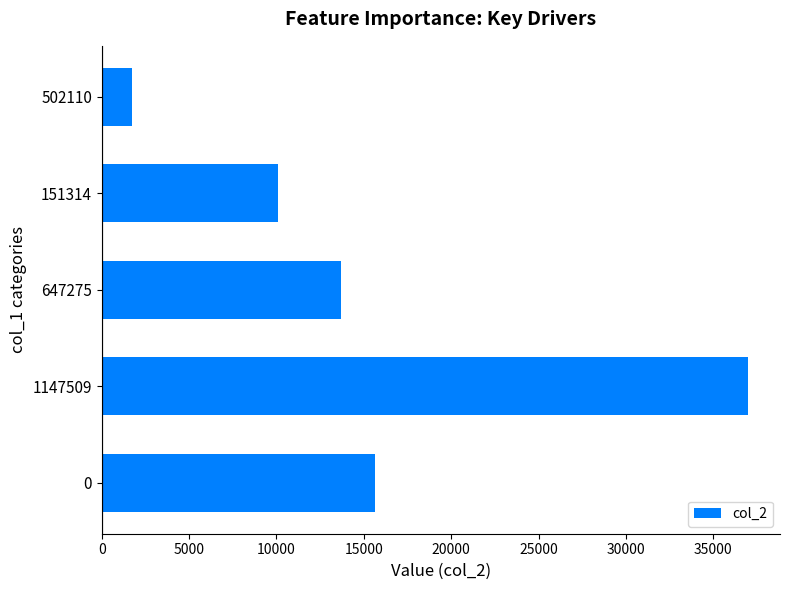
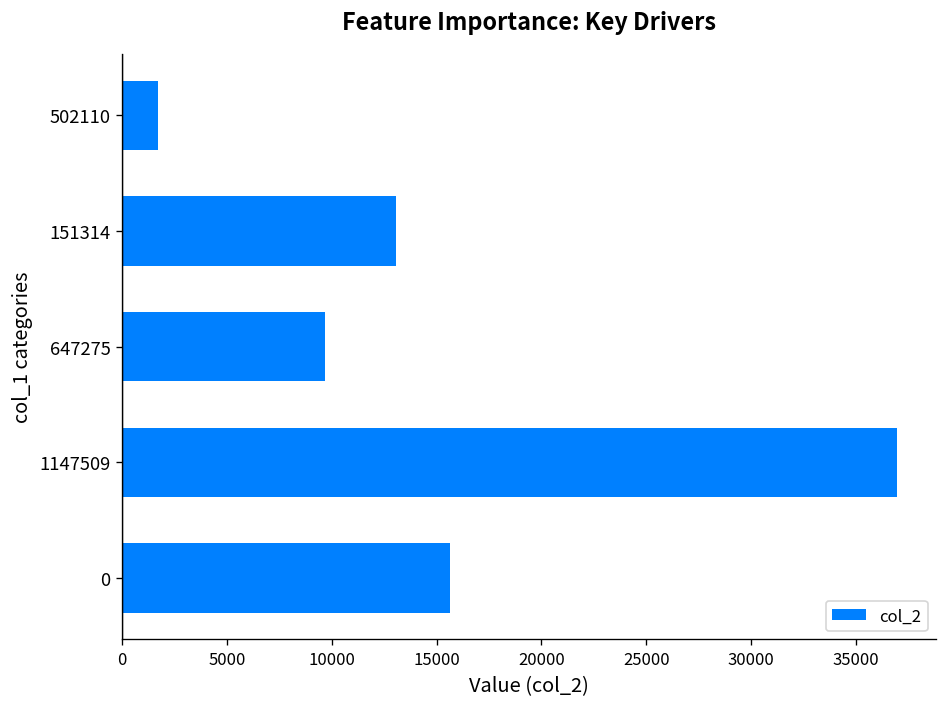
151314: 10100 -> 13100
647275: 13700 -> 9700
